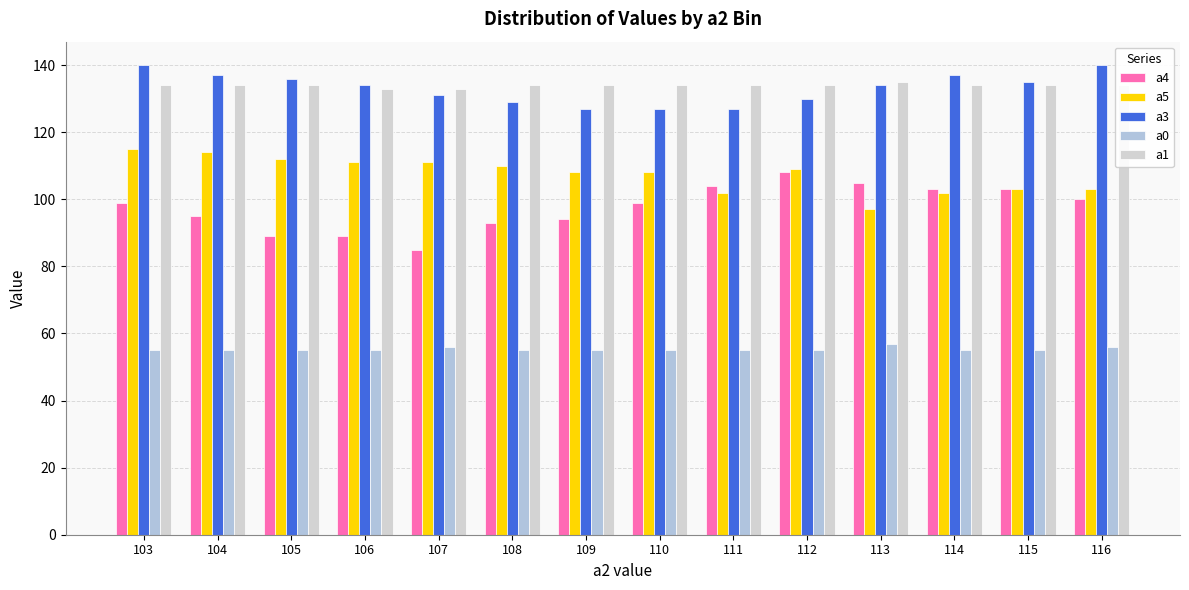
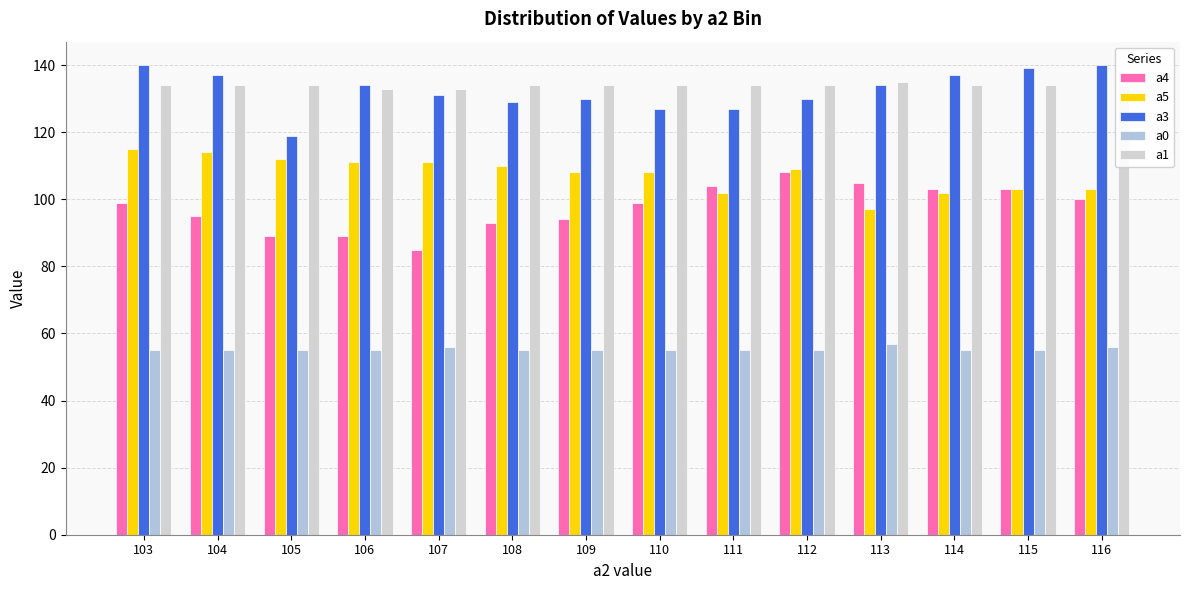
a3, 105: 136 -> 119
a3, 109: 127 -> 130
a3, 115: 135 -> 139
